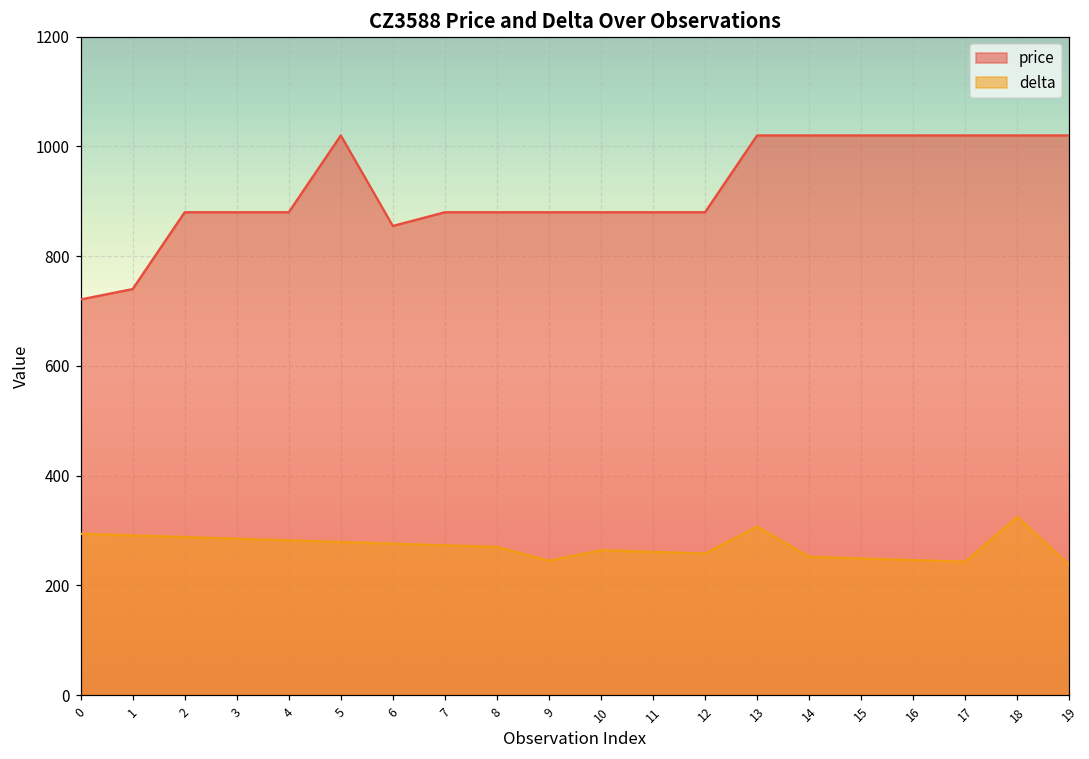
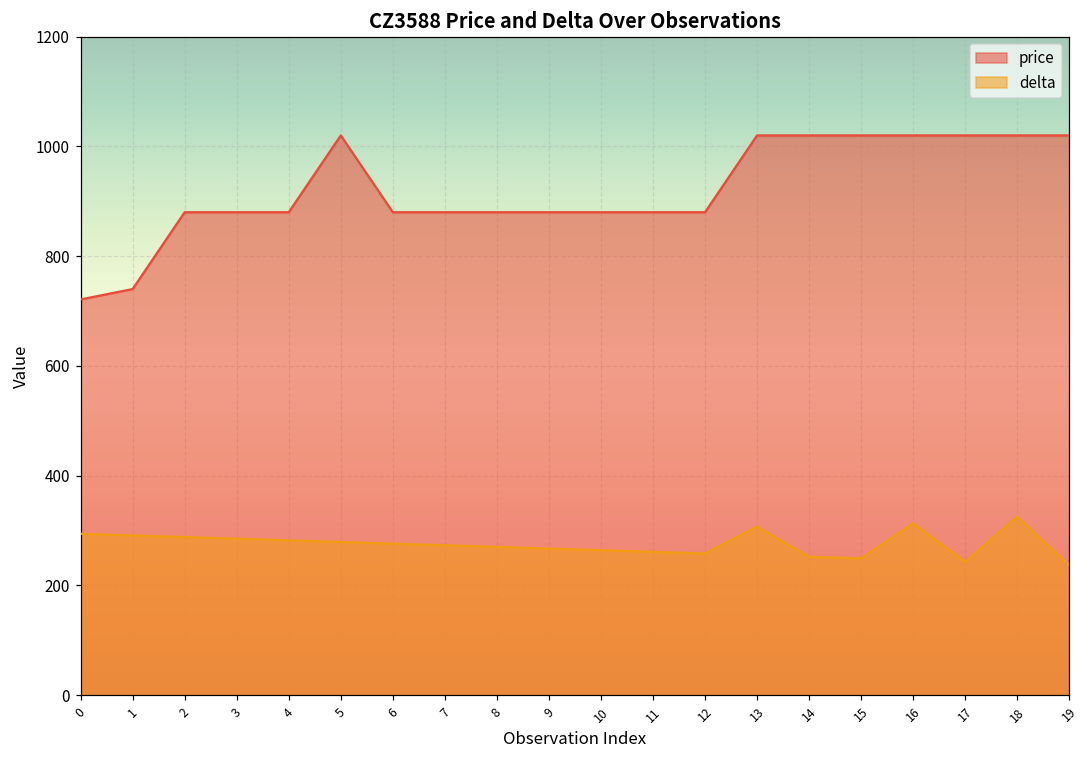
price, 6: 860 -> 880
delta, 9: 250 -> 270
delta, 16: 250 -> 310
